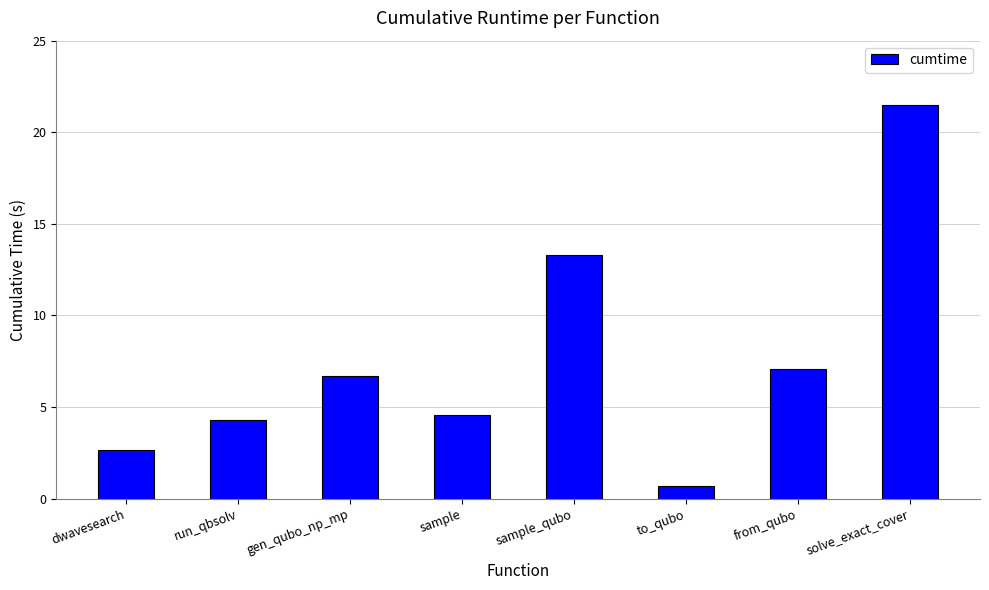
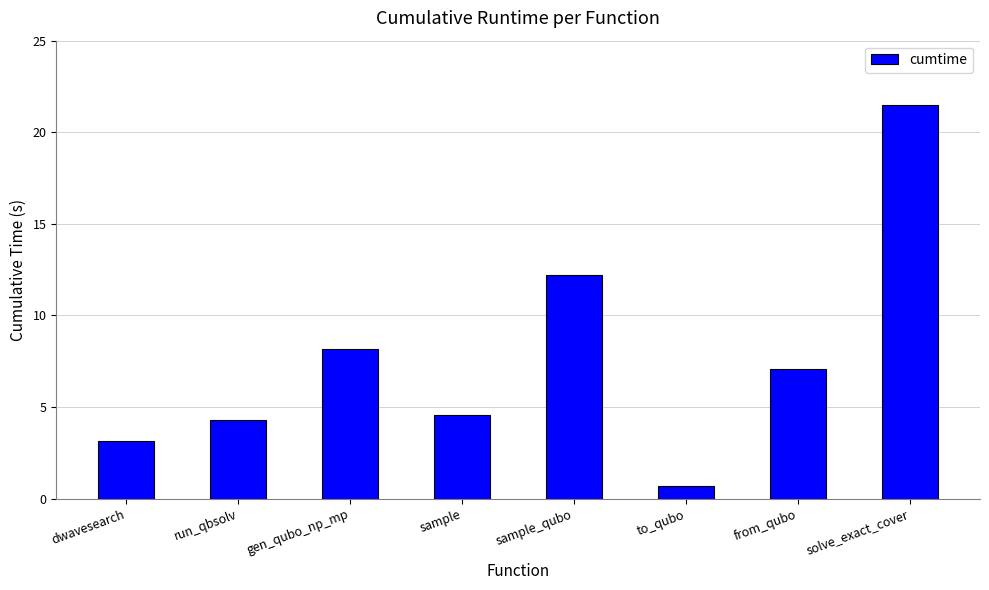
dwavesearch: 2.7 -> 3.2
gen_qubo_np_mp: 6.7 -> 8.2
sample_qubo: 13.3 -> 12.2
